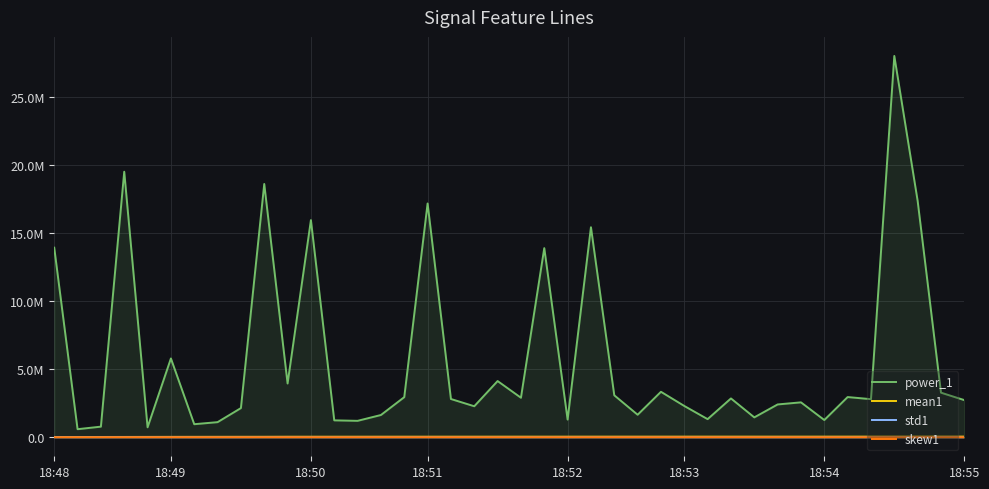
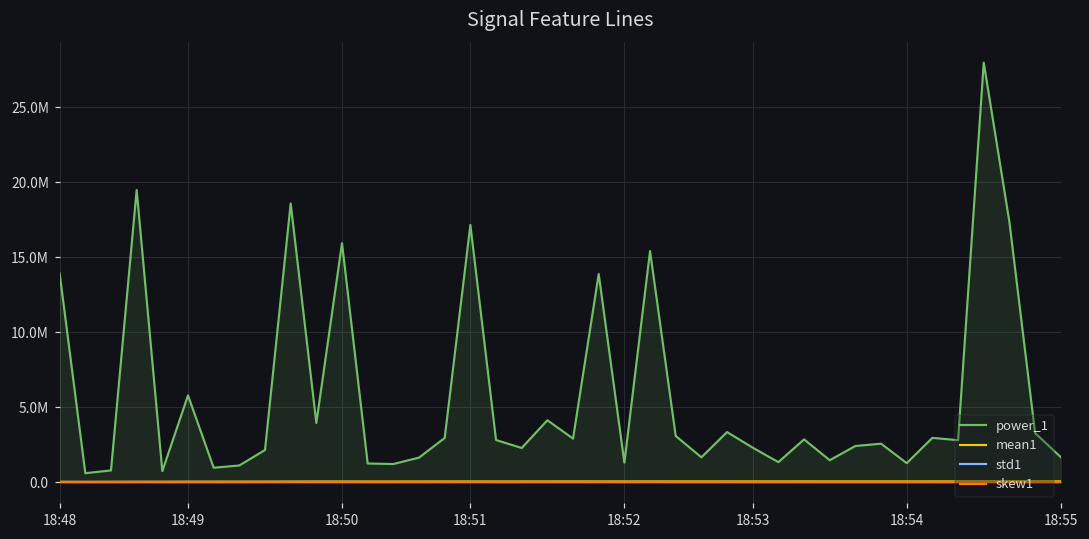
power_1, 18:55: 2700000 -> 1700000
